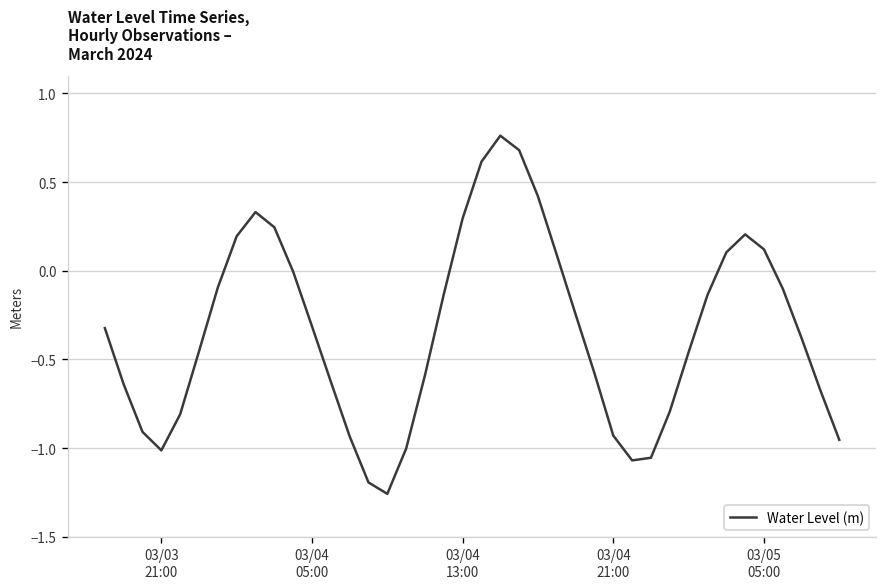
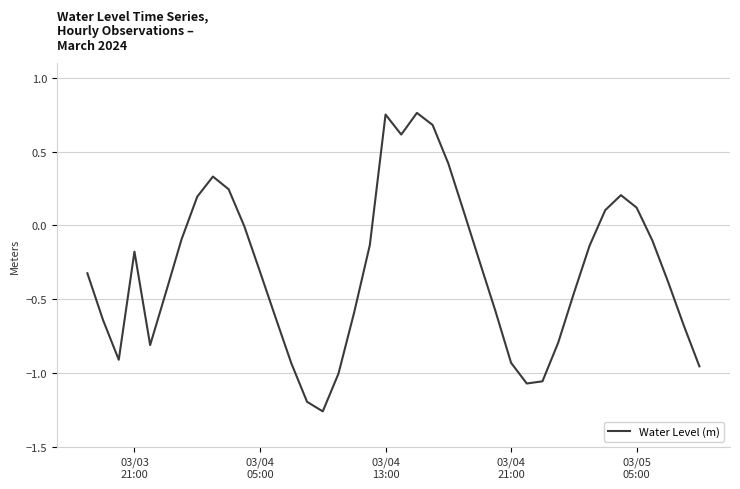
03/03 21:00: -1.01 -> -0.18
03/04 13:00: 0.30 -> 0.75
